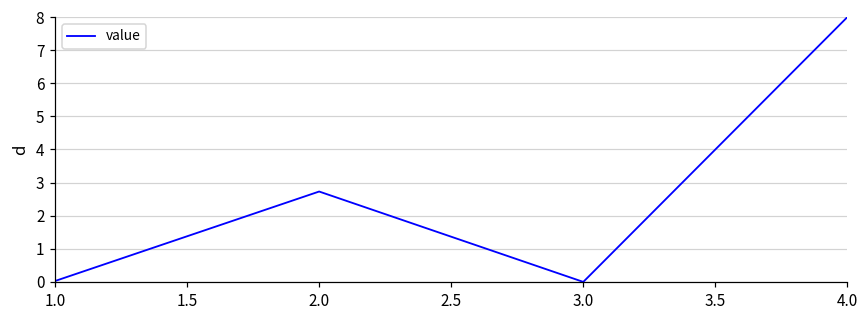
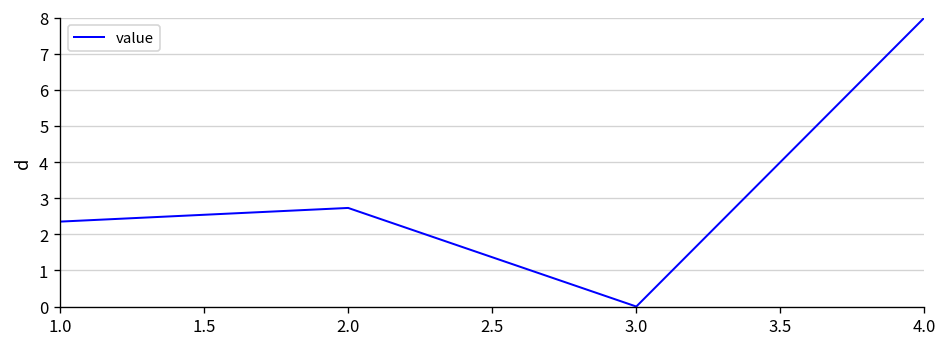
1.0: 0.0 -> 2.4
